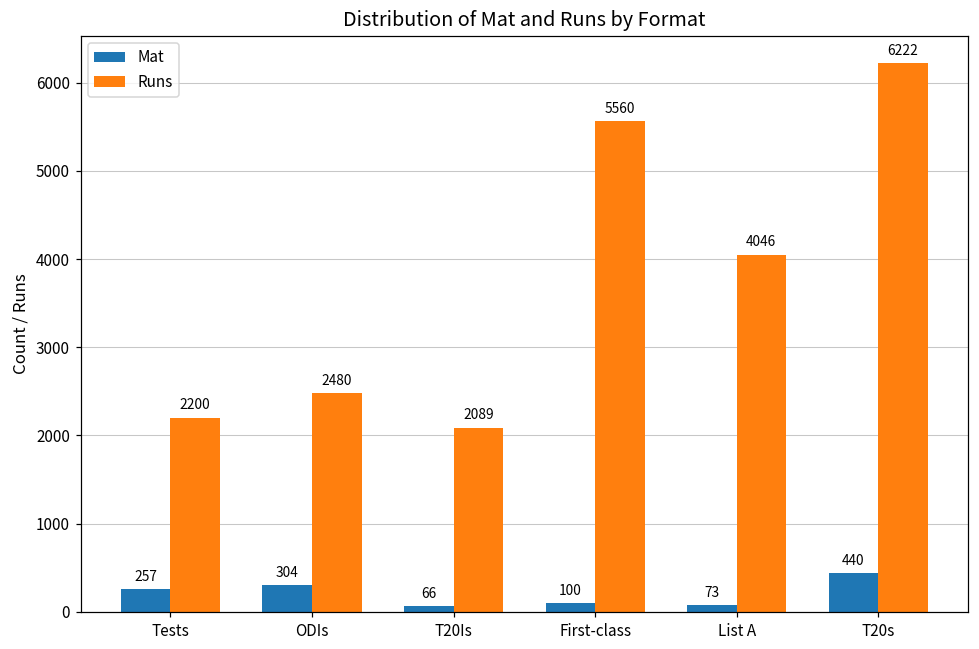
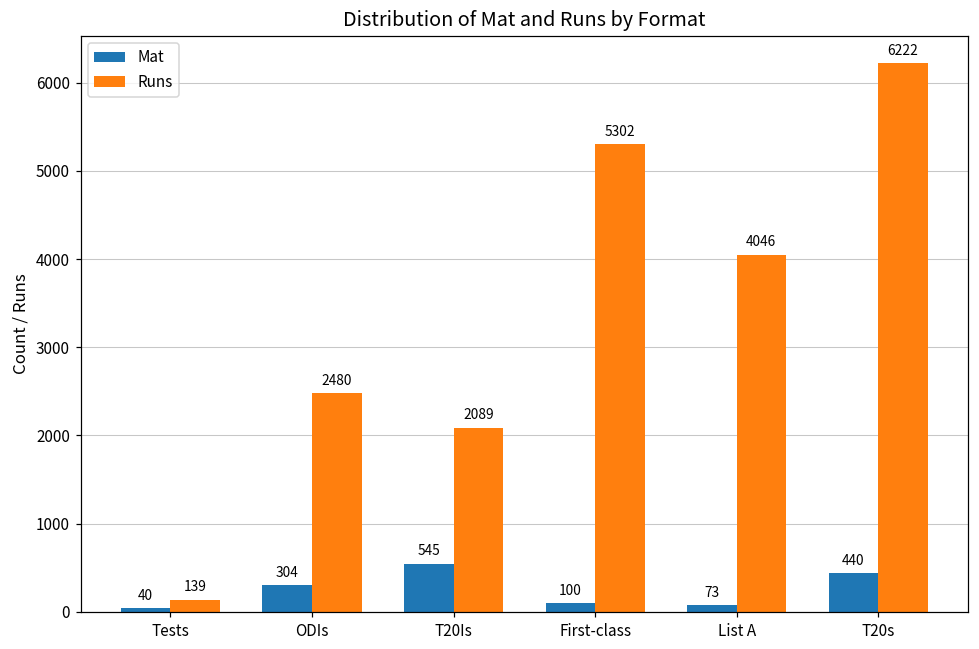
Mat, Tests: 257 -> 40
Runs, Tests: 2200 -> 139
Mat, T20Is: 66 -> 545
Runs, First-class: 5560 -> 5302
